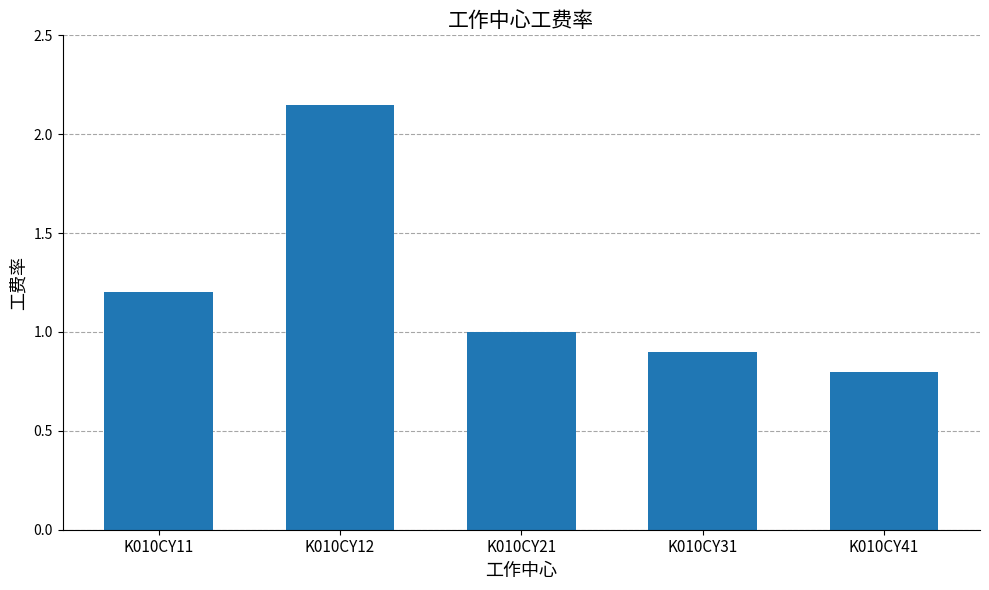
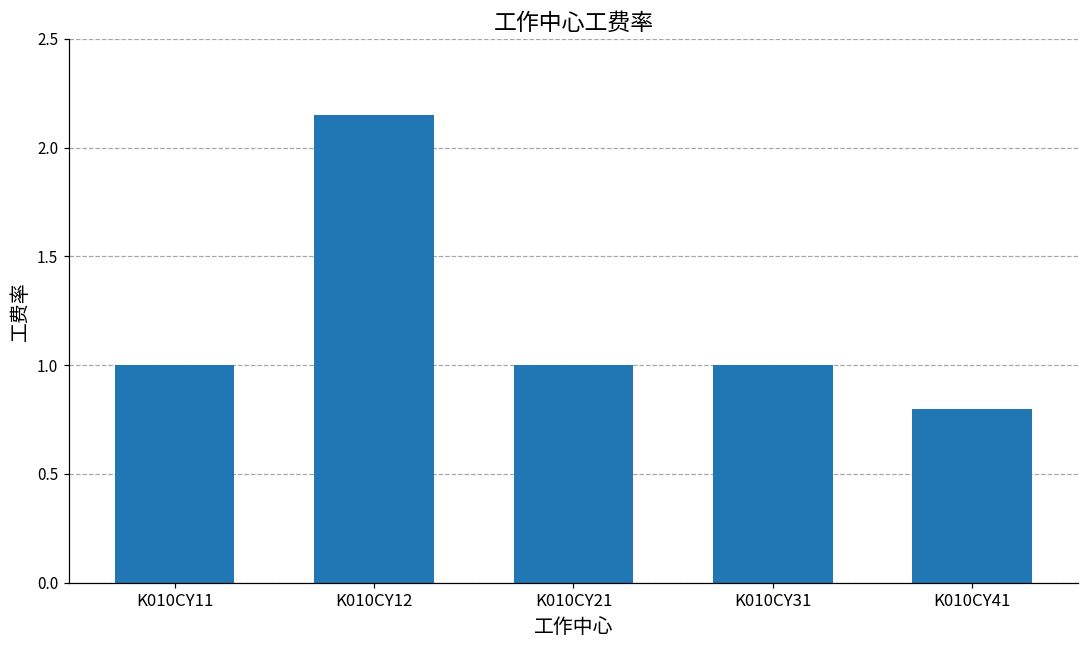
K010CY11: 1.2 -> 1.0
K010CY31: 0.9 -> 1.0
